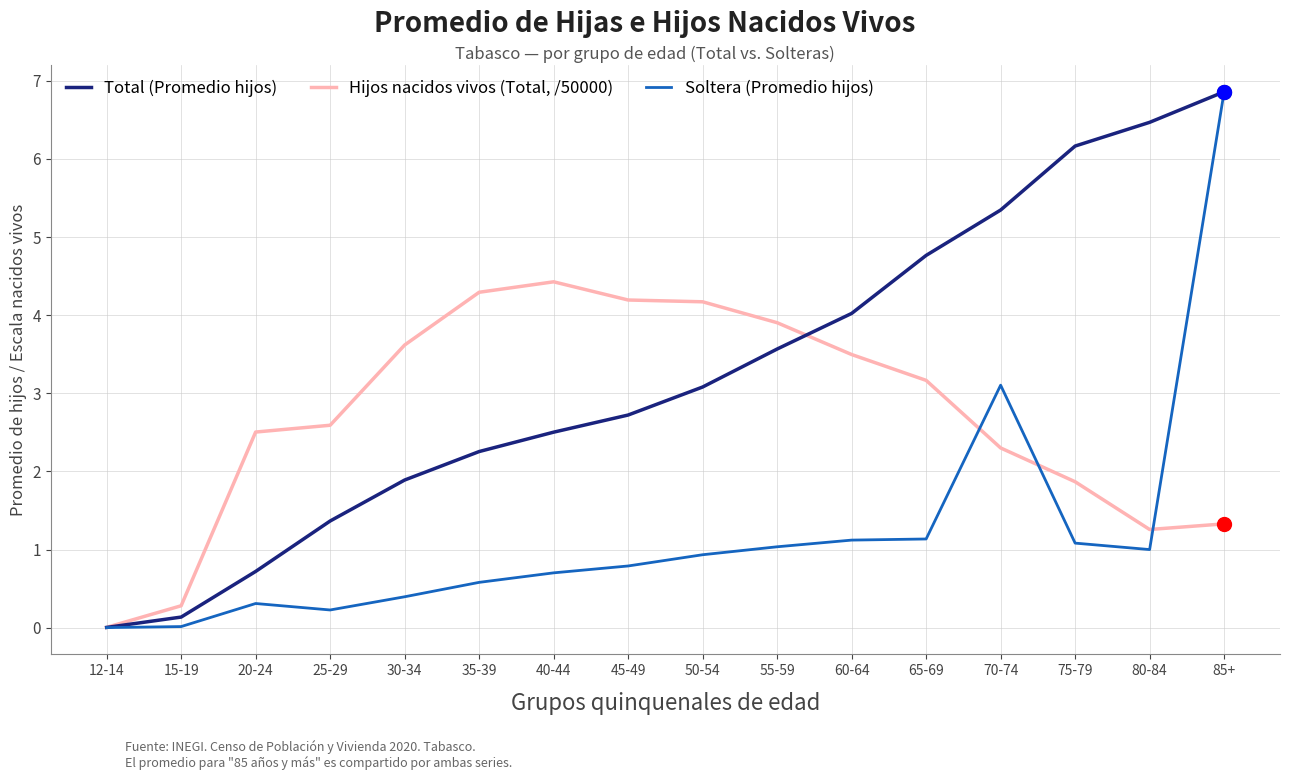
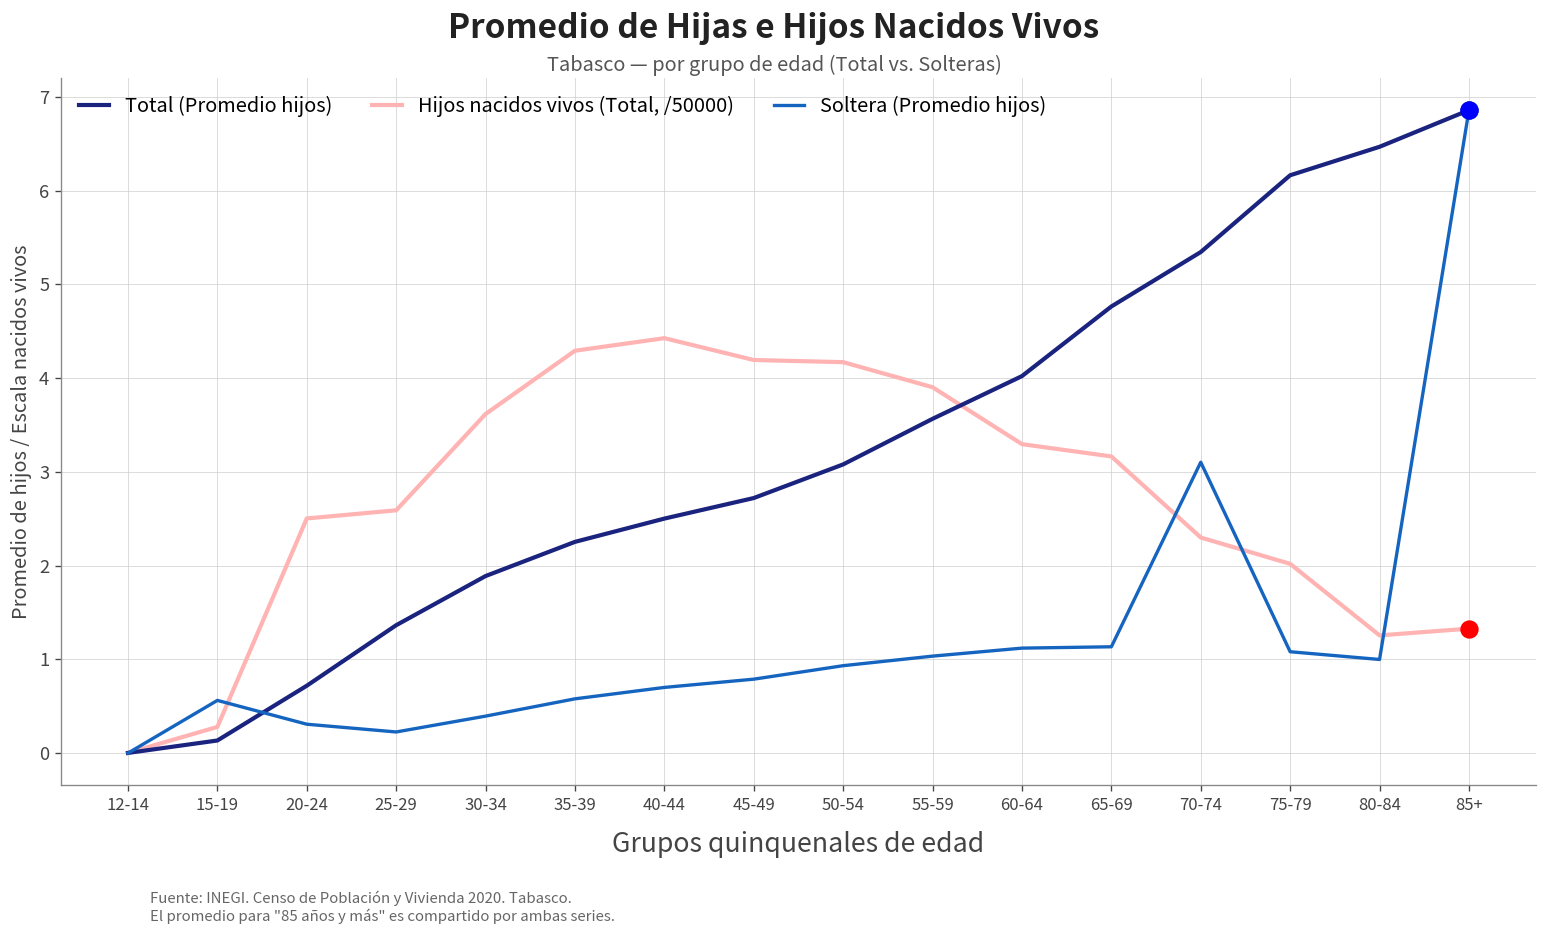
Soltera (Promedio hijos), 15-19: 0.0 -> 0.6
Hijos nacidos vivos (Total, /50000), 60-64: 3.5 -> 3.3
Hijos nacidos vivos (Total, /50000), 75-79: 1.9 -> 2.0
